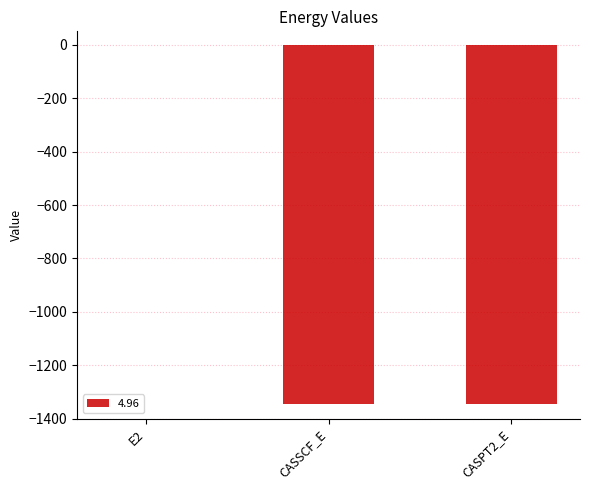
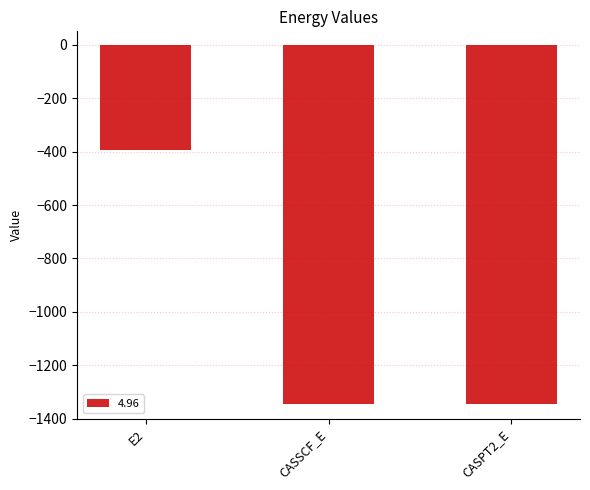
E2: 0 -> -390
